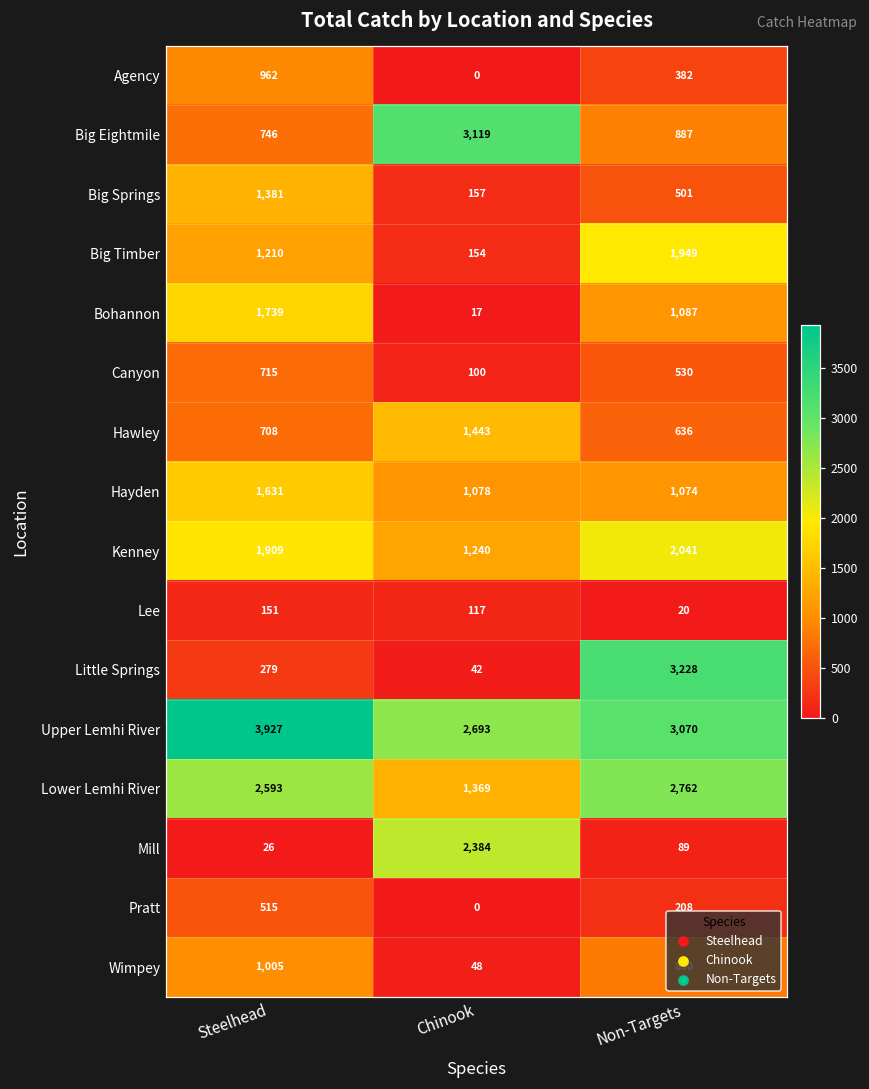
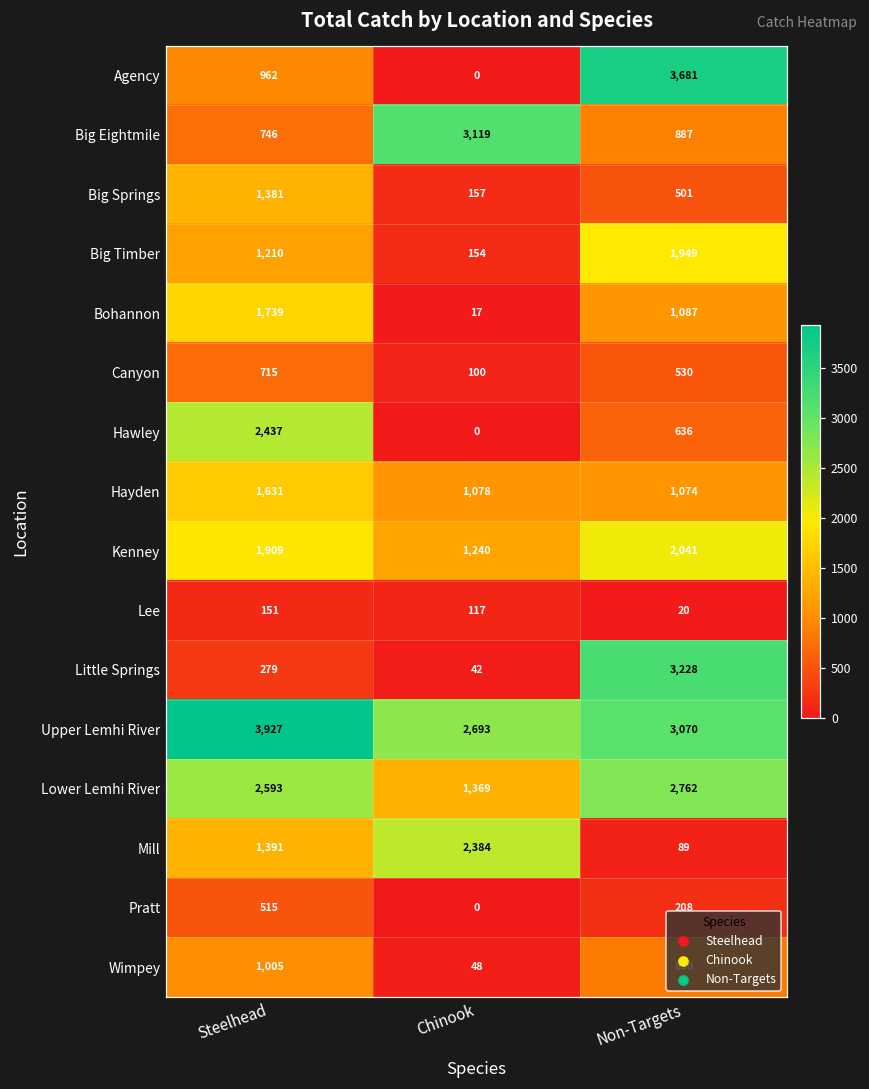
Agency, Non-Targets: 382 -> 3,681
Hawley, Steelhead: 708 -> 2,437
Hawley, Chinook: 1,443 -> 0
Mill, Steelhead: 26 -> 1,391
